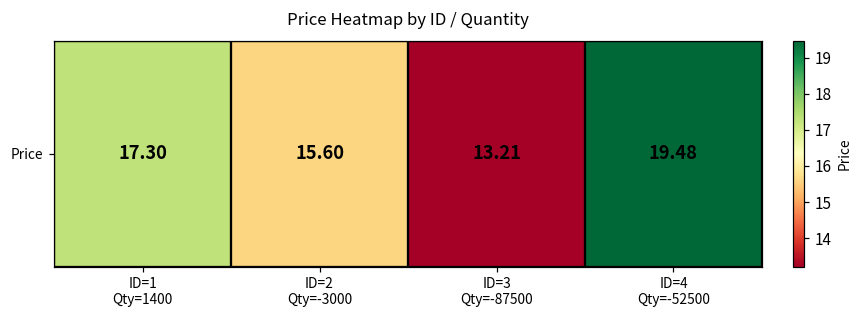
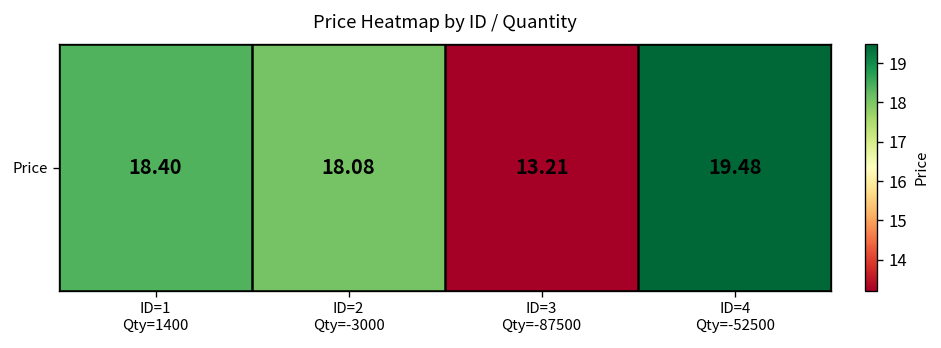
Price, ID=1 Qty=1400: 17.30 -> 18.40
Price, ID=2 Qty=-3000: 15.60 -> 18.08
